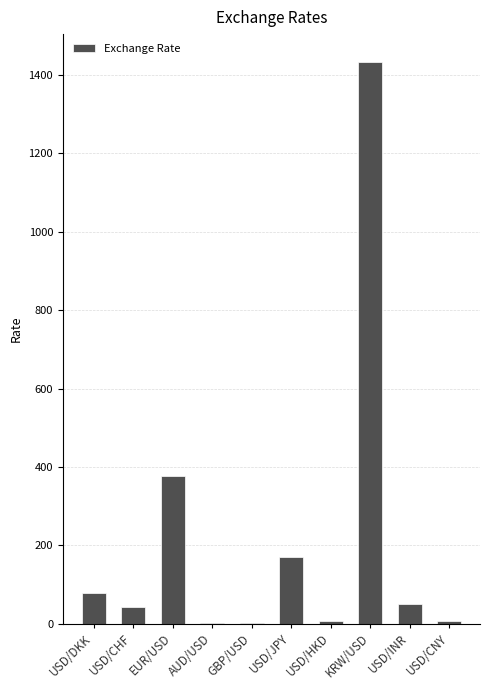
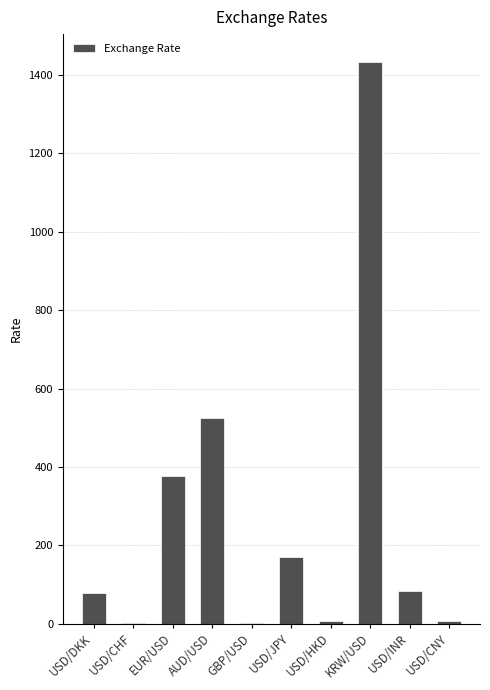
USD/CHF: 40 -> 0
AUD/USD: 0 -> 520
USD/INR: 50 -> 80
